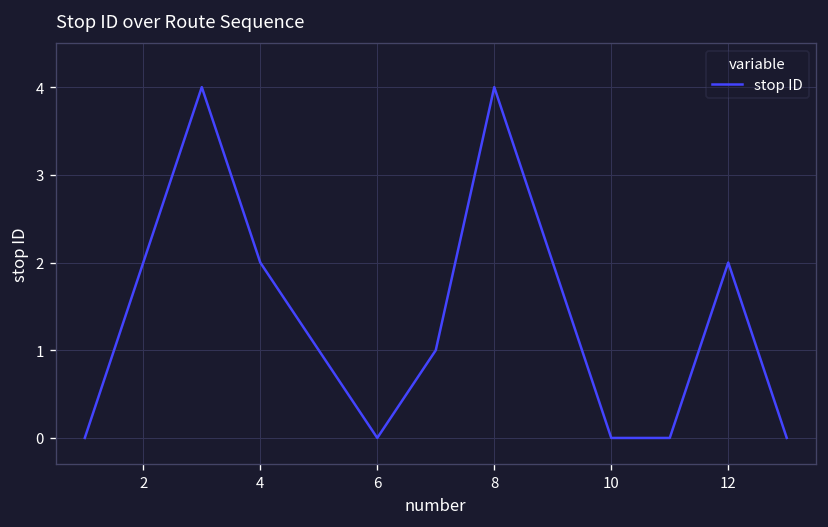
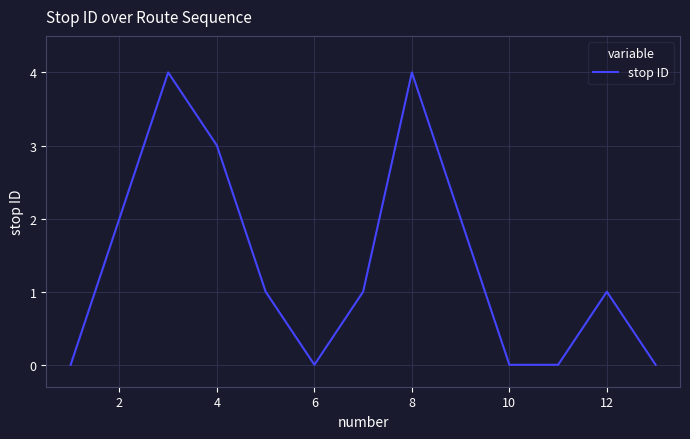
4: 2 -> 3
12: 2 -> 1
